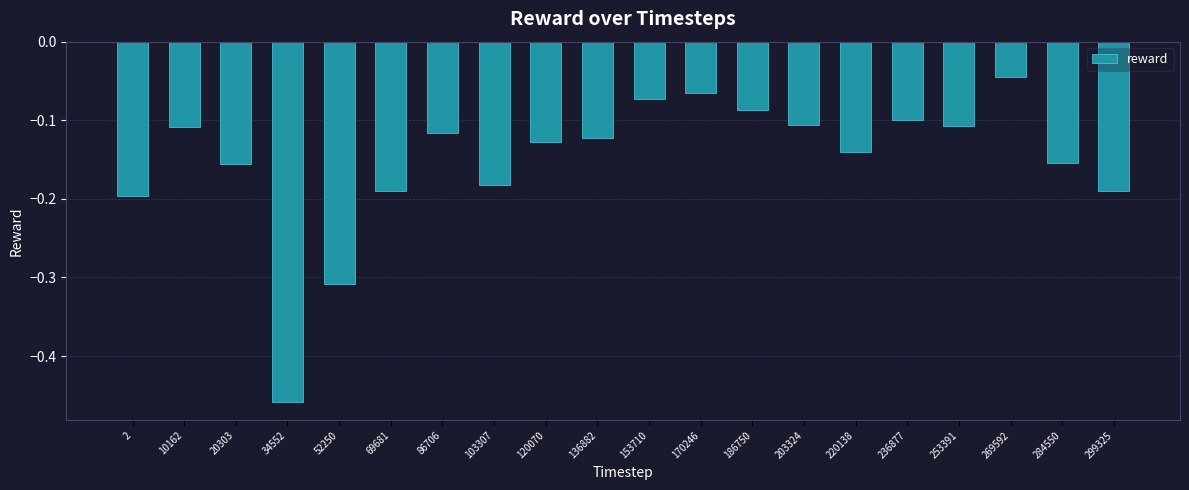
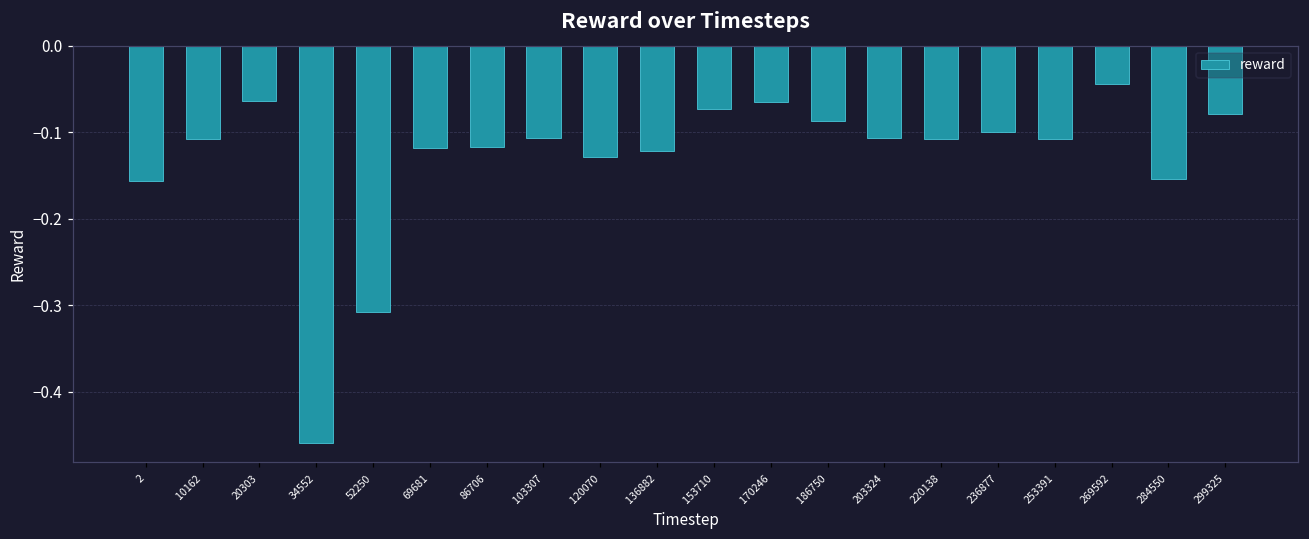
2: -0.20 -> -0.16
20303: -0.16 -> -0.06
69681: -0.19 -> -0.12
103307: -0.18 -> -0.11
220138: -0.14 -> -0.11
299325: -0.19 -> -0.08
